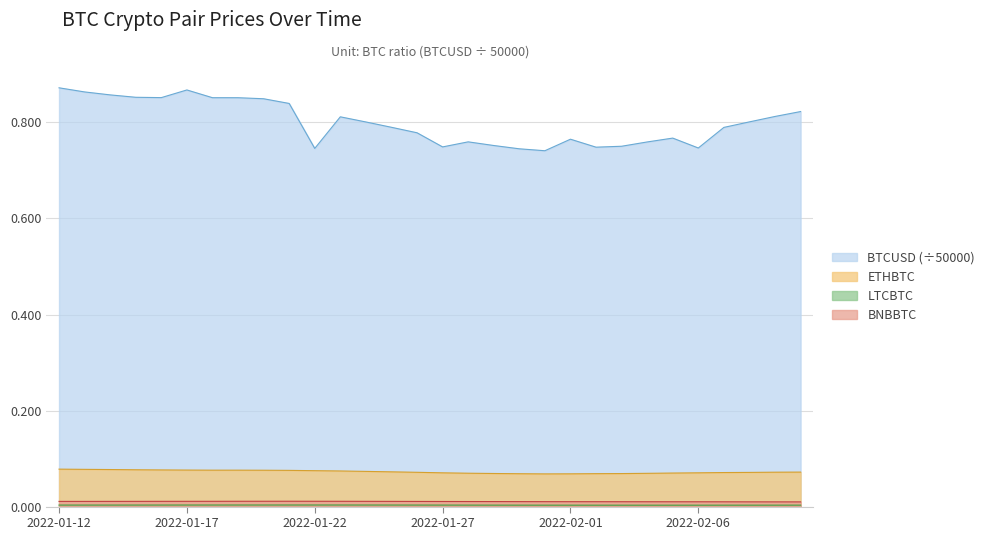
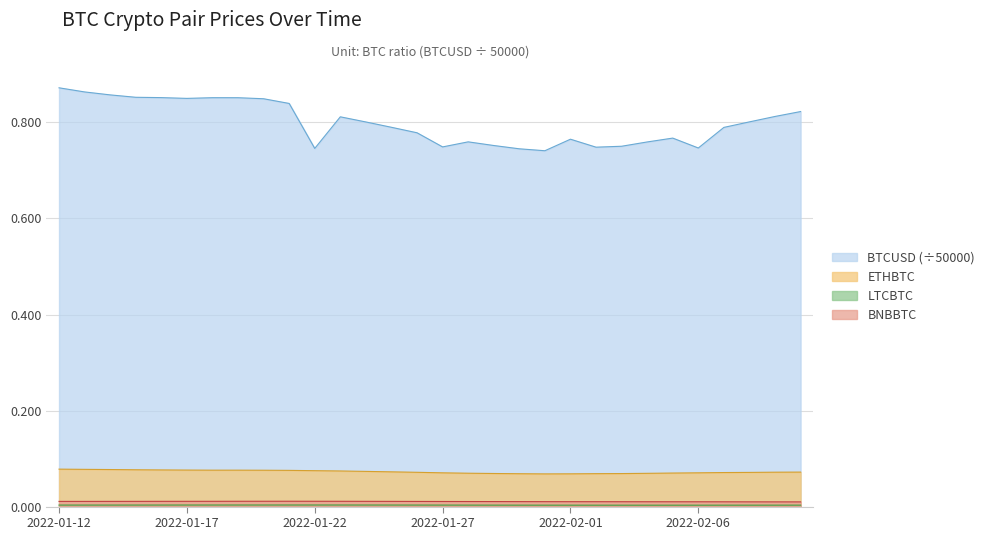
BTCUSD (÷50000), 2022-01-17: 0.87 -> 0.85
